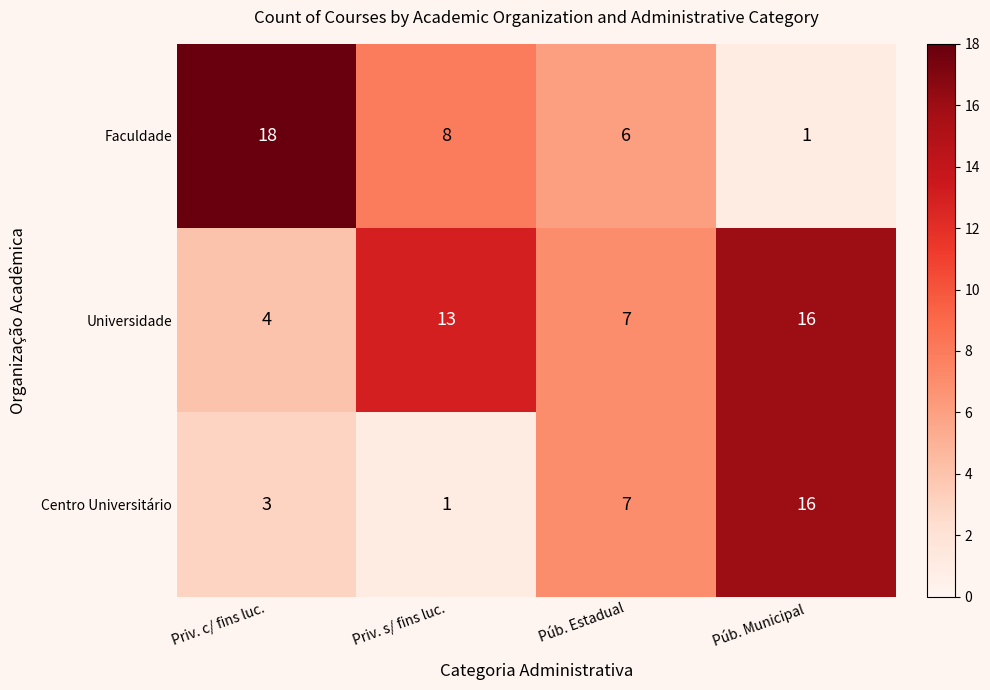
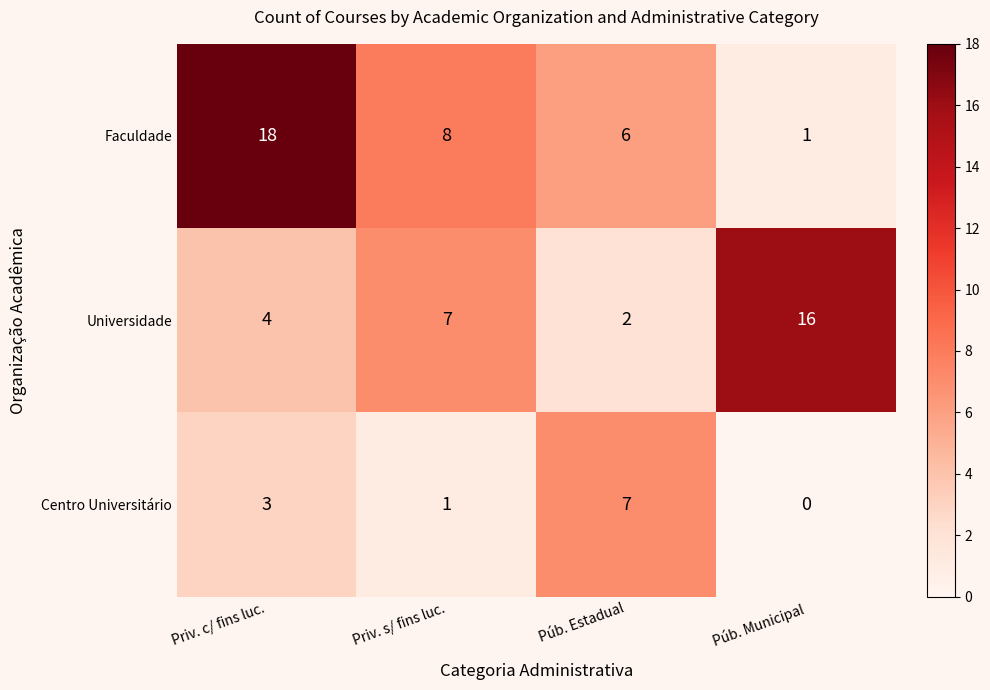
Universidade, Priv. s/ fins luc.: 13 -> 7
Universidade, Púb. Estadual: 7 -> 2
Centro Universitário, Púb. Municipal: 16 -> 0
